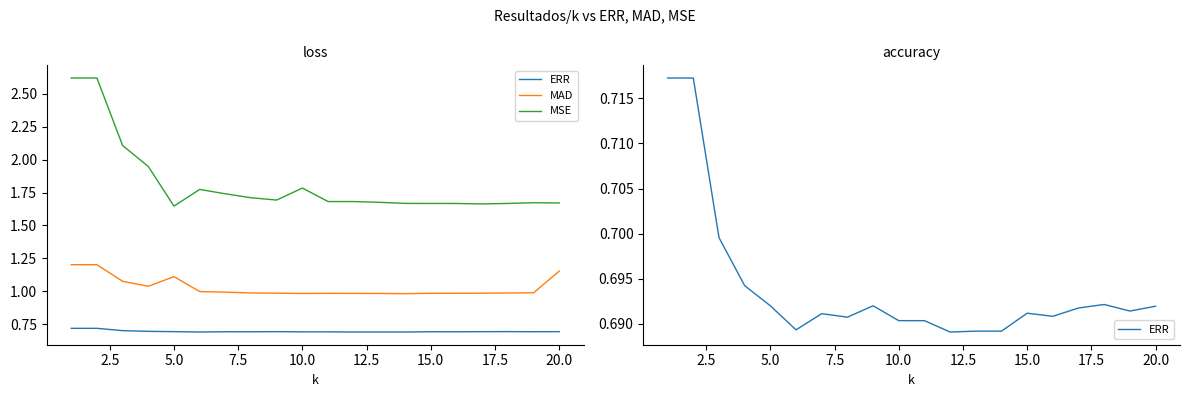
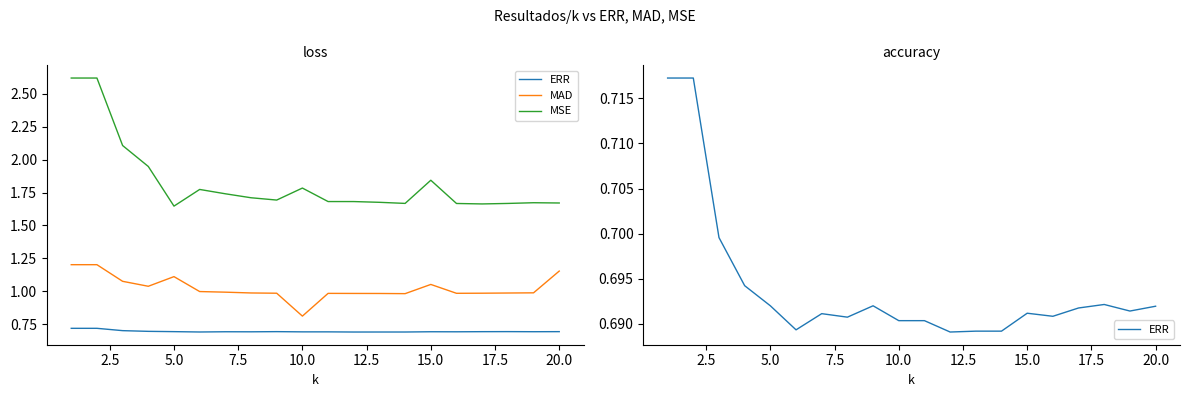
loss, MAD, 10.0: 0.98 -> 0.81
loss, MAD, 15.0: 0.98 -> 1.05
loss, MSE, 15.0: 1.67 -> 1.84
